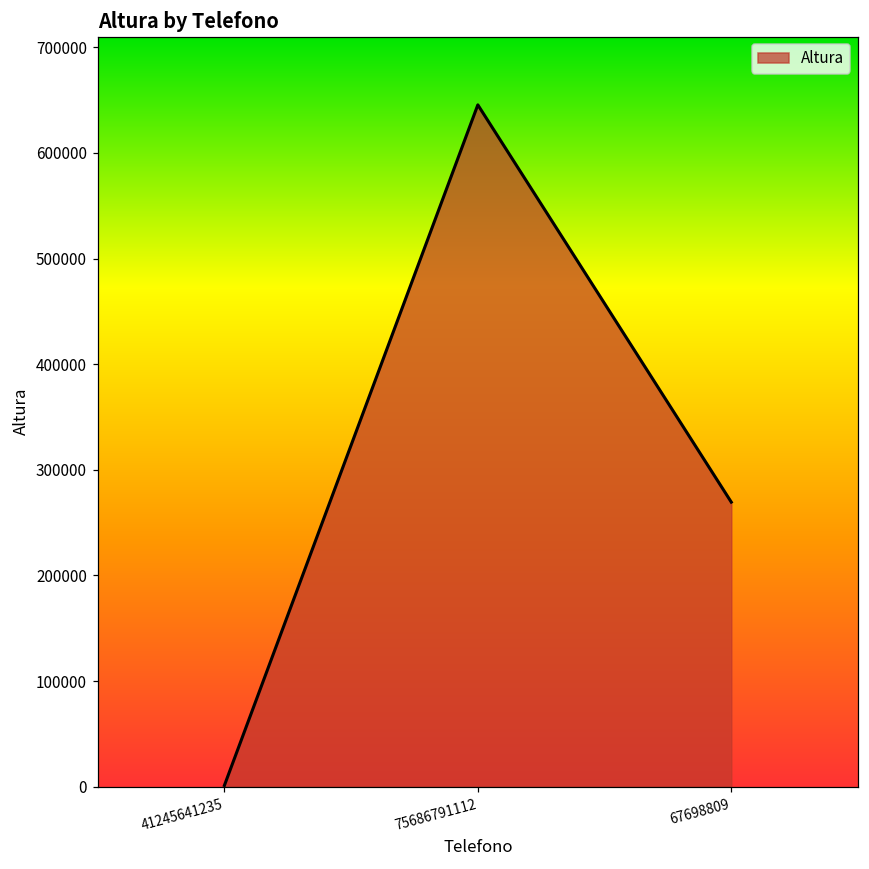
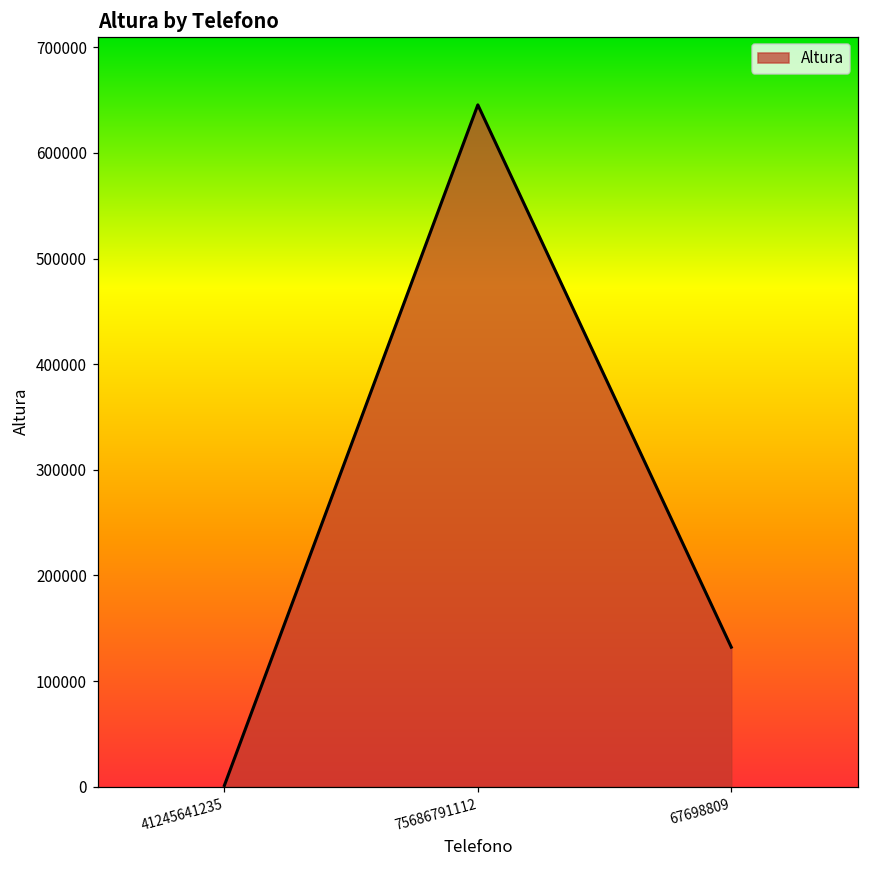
67698809: 270000 -> 130000
